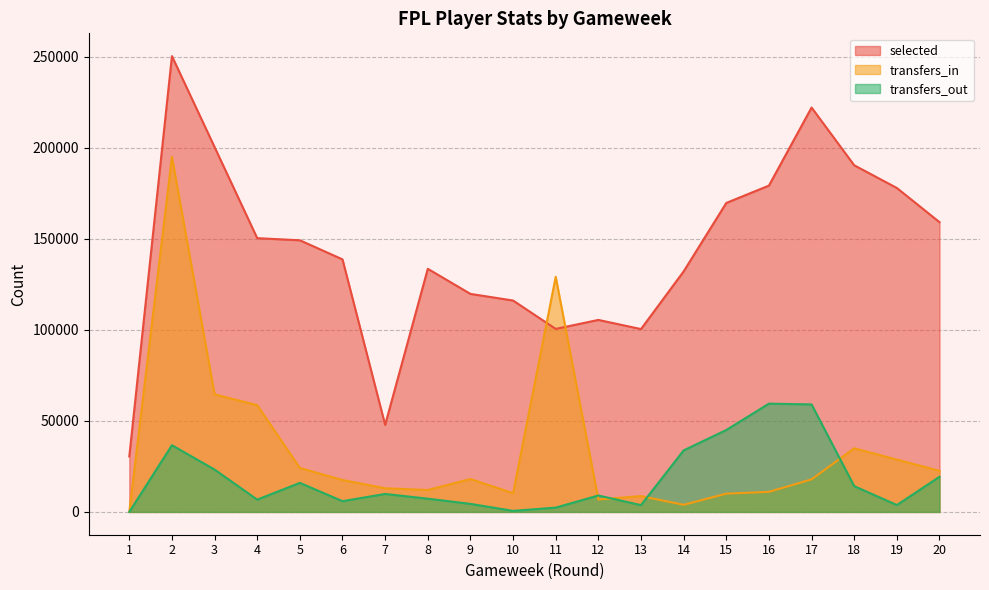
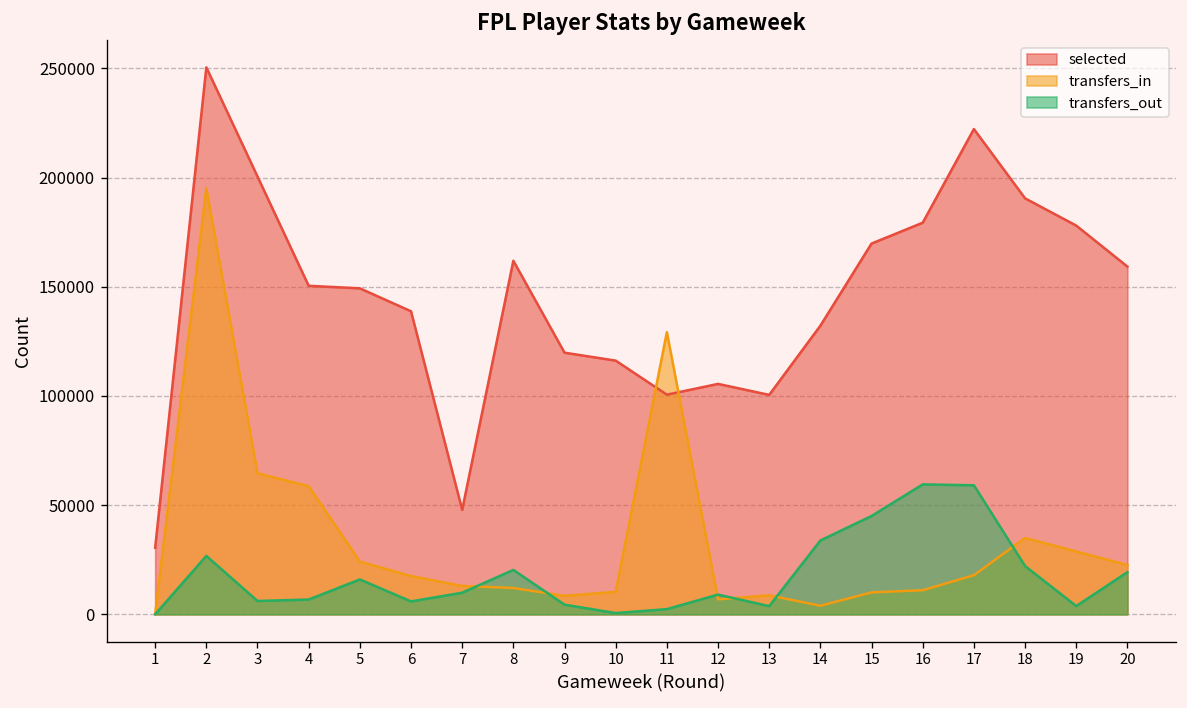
transfers_out, 2: 37000 -> 27000
transfers_out, 3: 23000 -> 6000
selected, 8: 134000 -> 162000
transfers_out, 8: 7000 -> 20000
transfers_in, 9: 18000 -> 8000
transfers_out, 18: 14000 -> 22000
